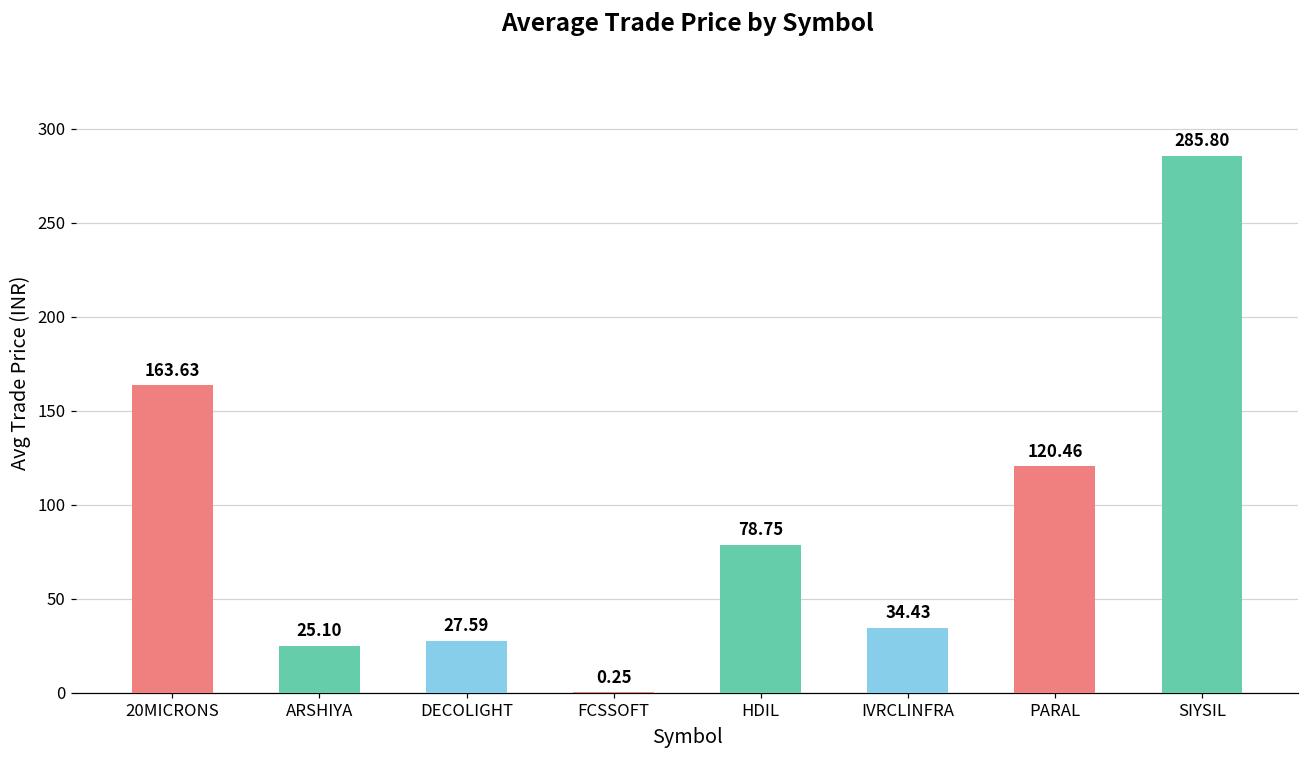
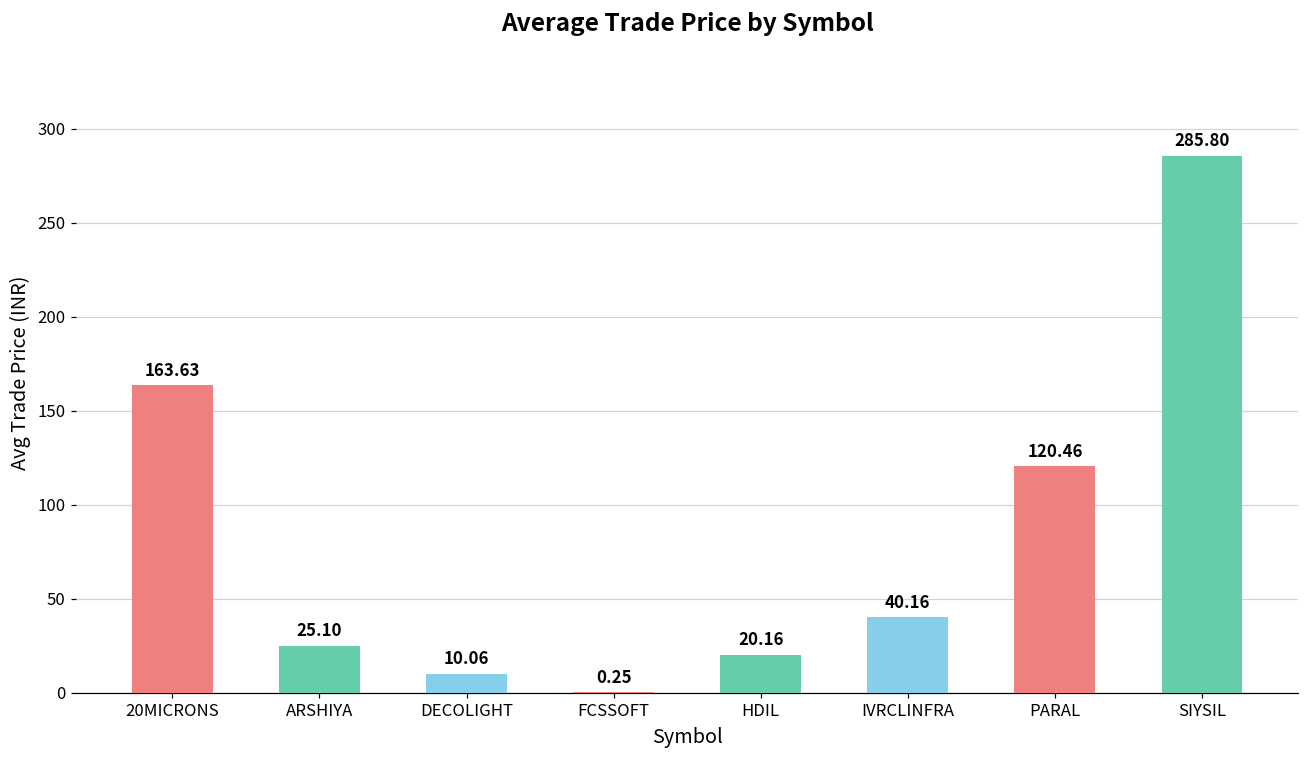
DECOLIGHT: 27.59 -> 10.06
HDIL: 78.75 -> 20.16
IVRCLINFRA: 34.43 -> 40.16
